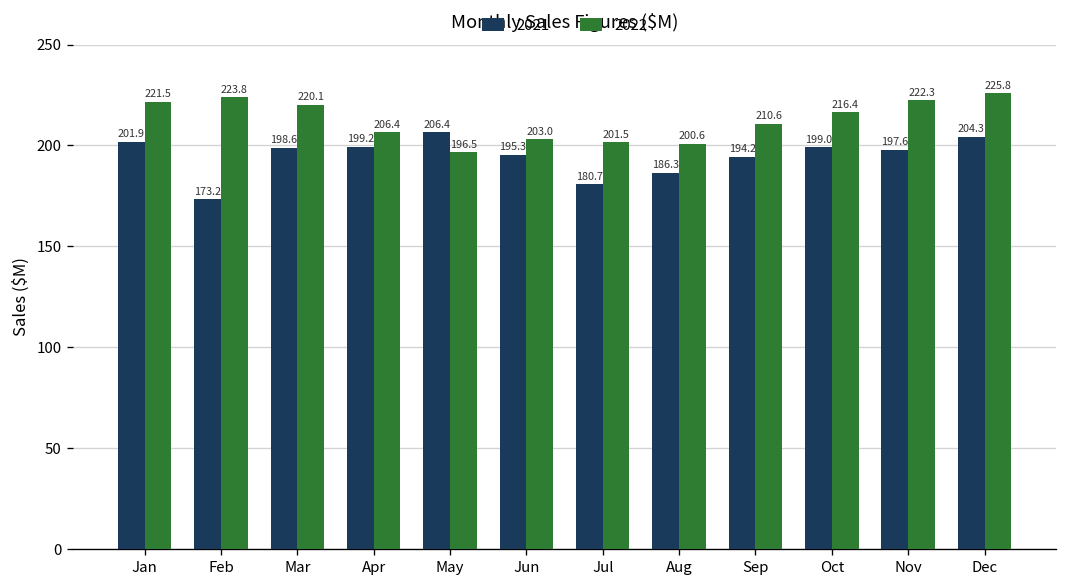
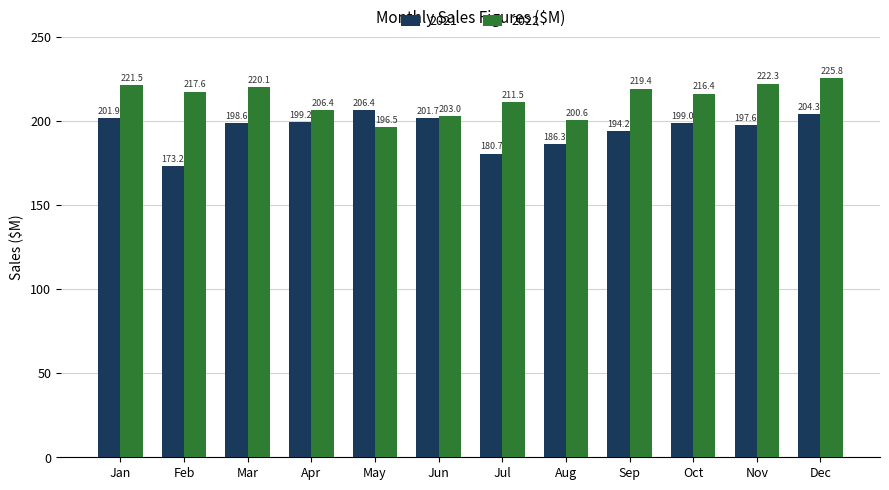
2022, Feb: 223.8 -> 217.6
2021, Jun: 195.3 -> 201.7
2022, Jul: 201.5 -> 211.5
2022, Sep: 210.6 -> 219.4
